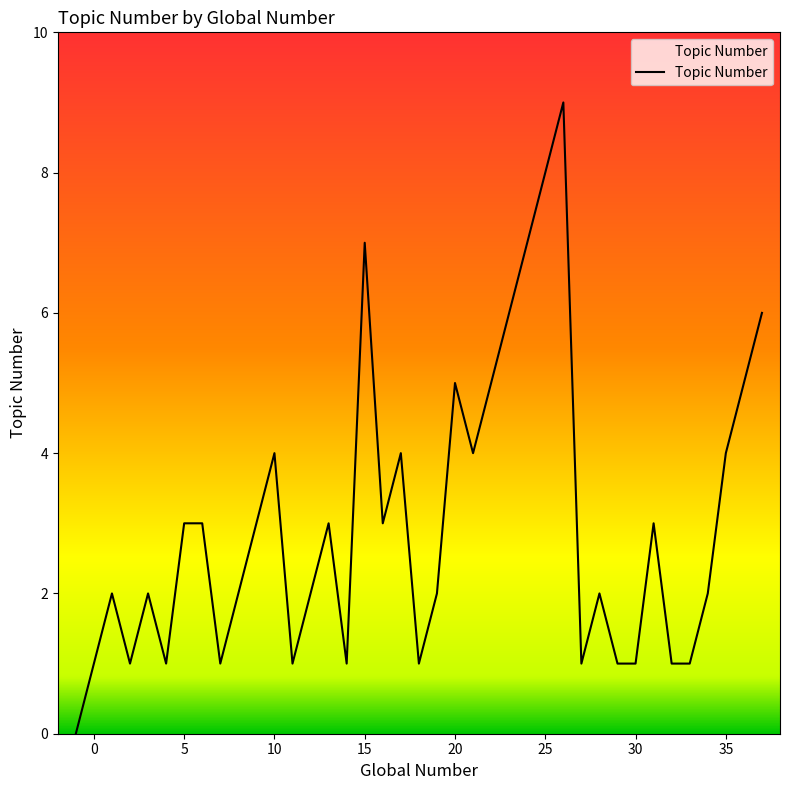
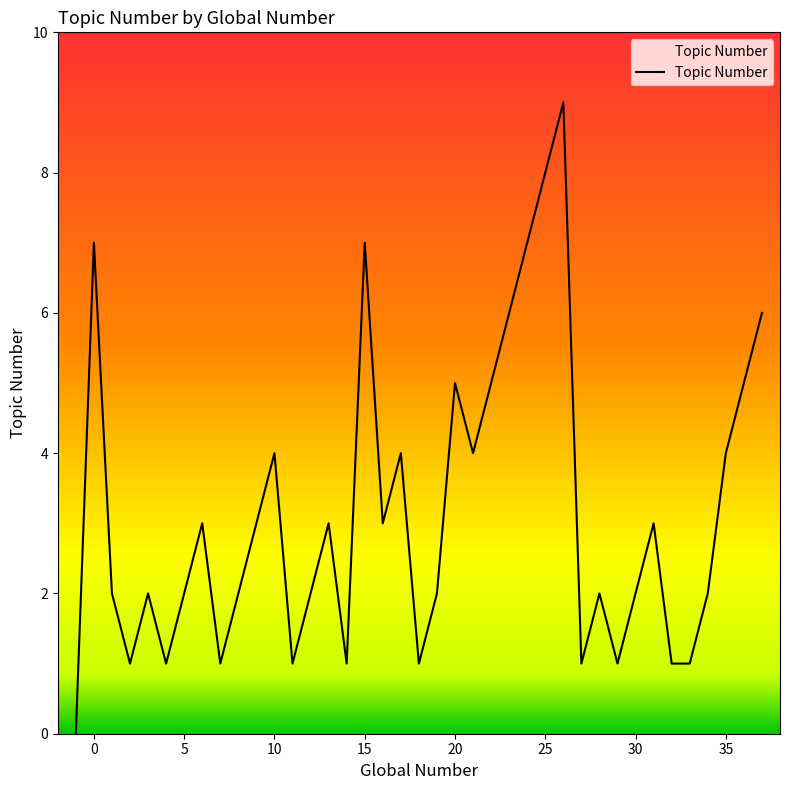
0: 1 -> 7
5: 3 -> 2
30: 1 -> 2
